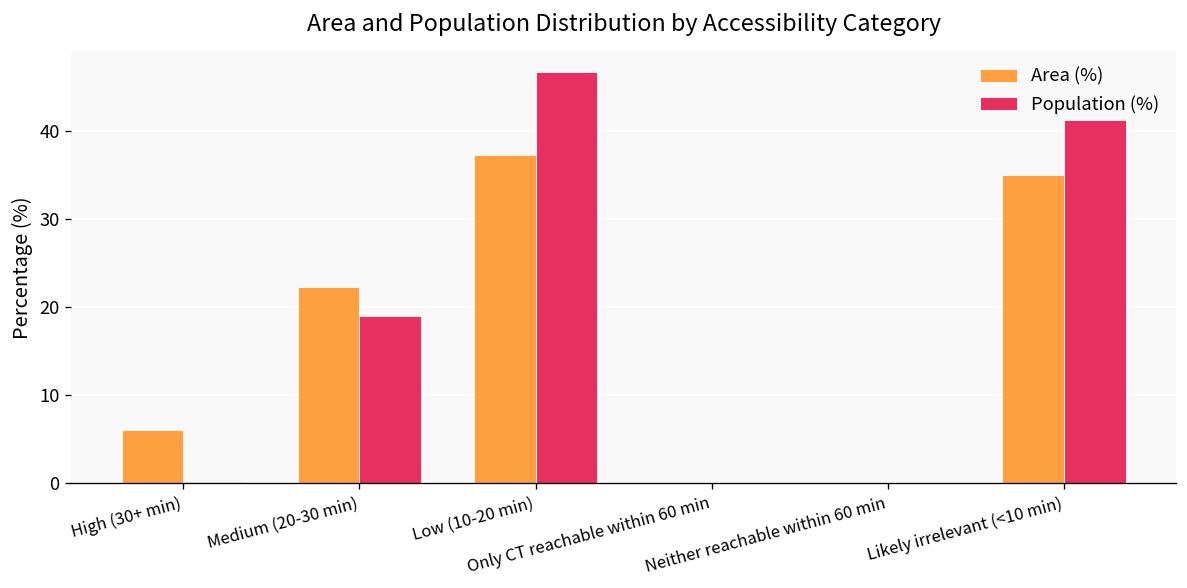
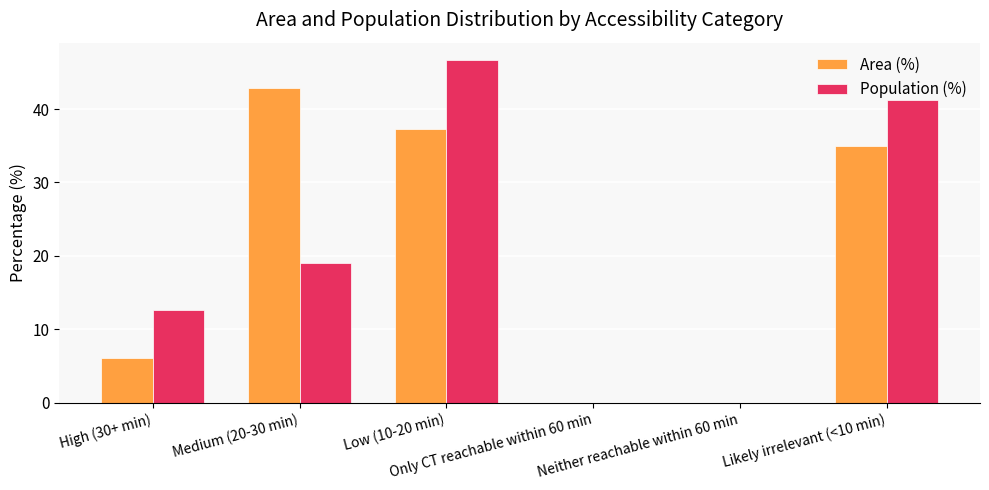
Population (%), High (30+ min): 0 -> 13
Area (%), Medium (20-30 min): 22 -> 43
